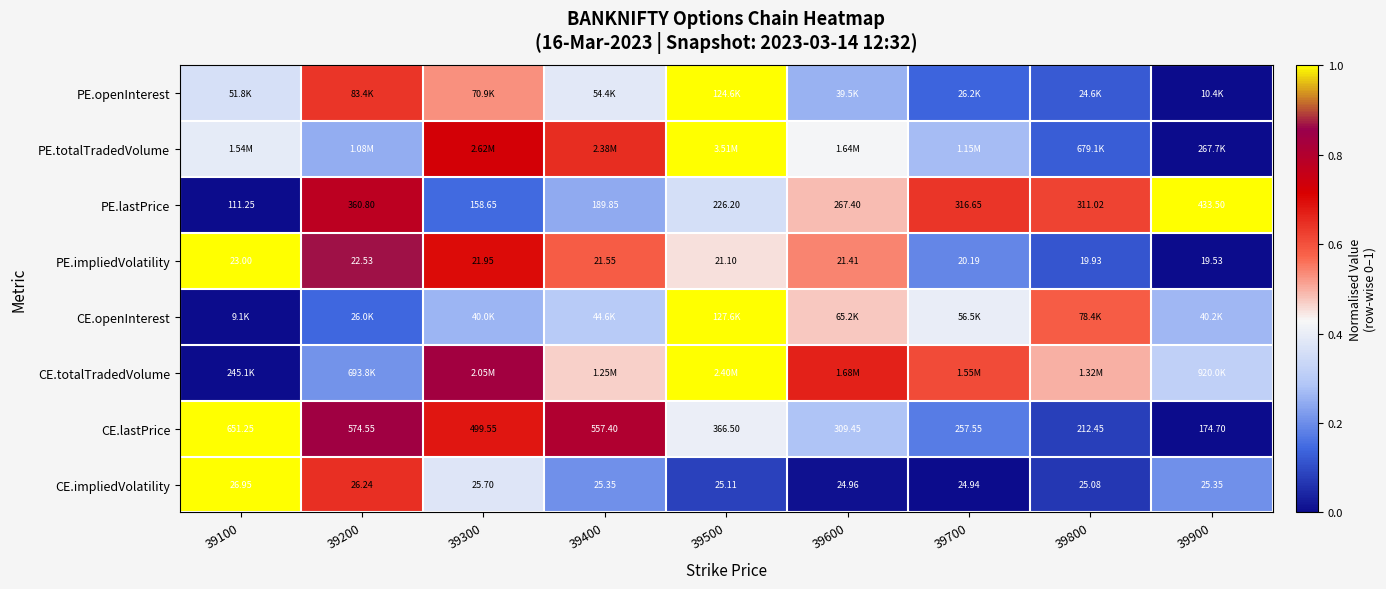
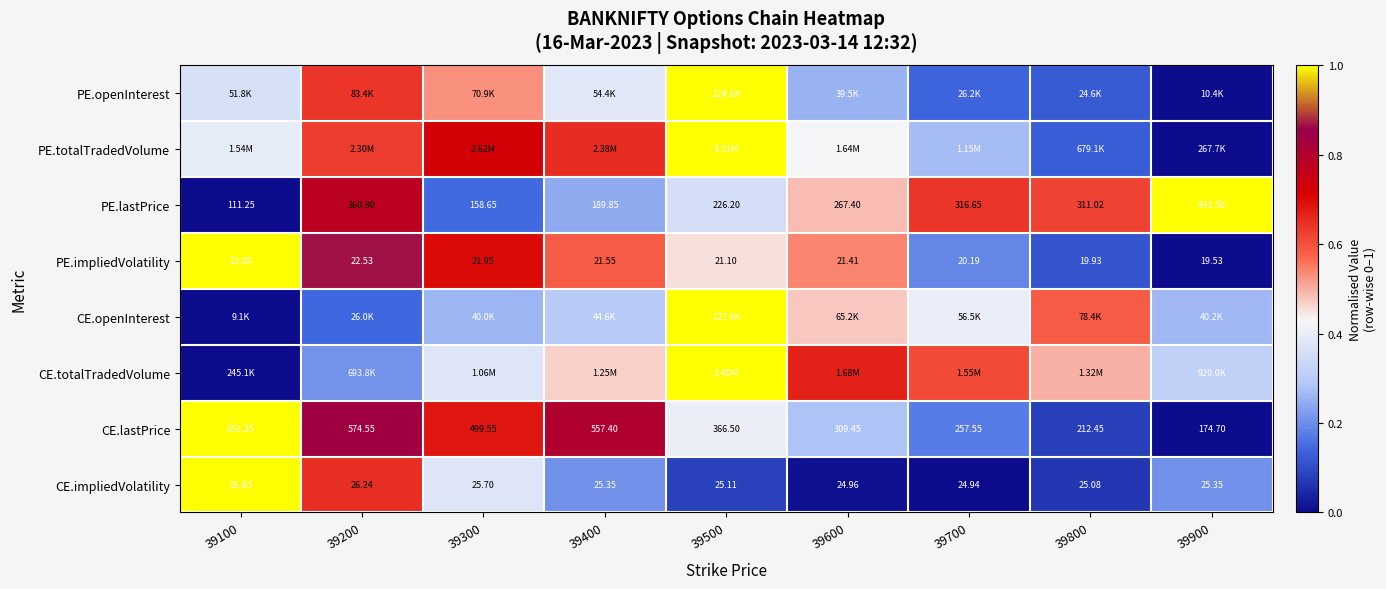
PE.totalTradedVolume, 39200: 1.08M -> 2.30M
CE.totalTradedVolume, 39300: 2.05M -> 1.06M
